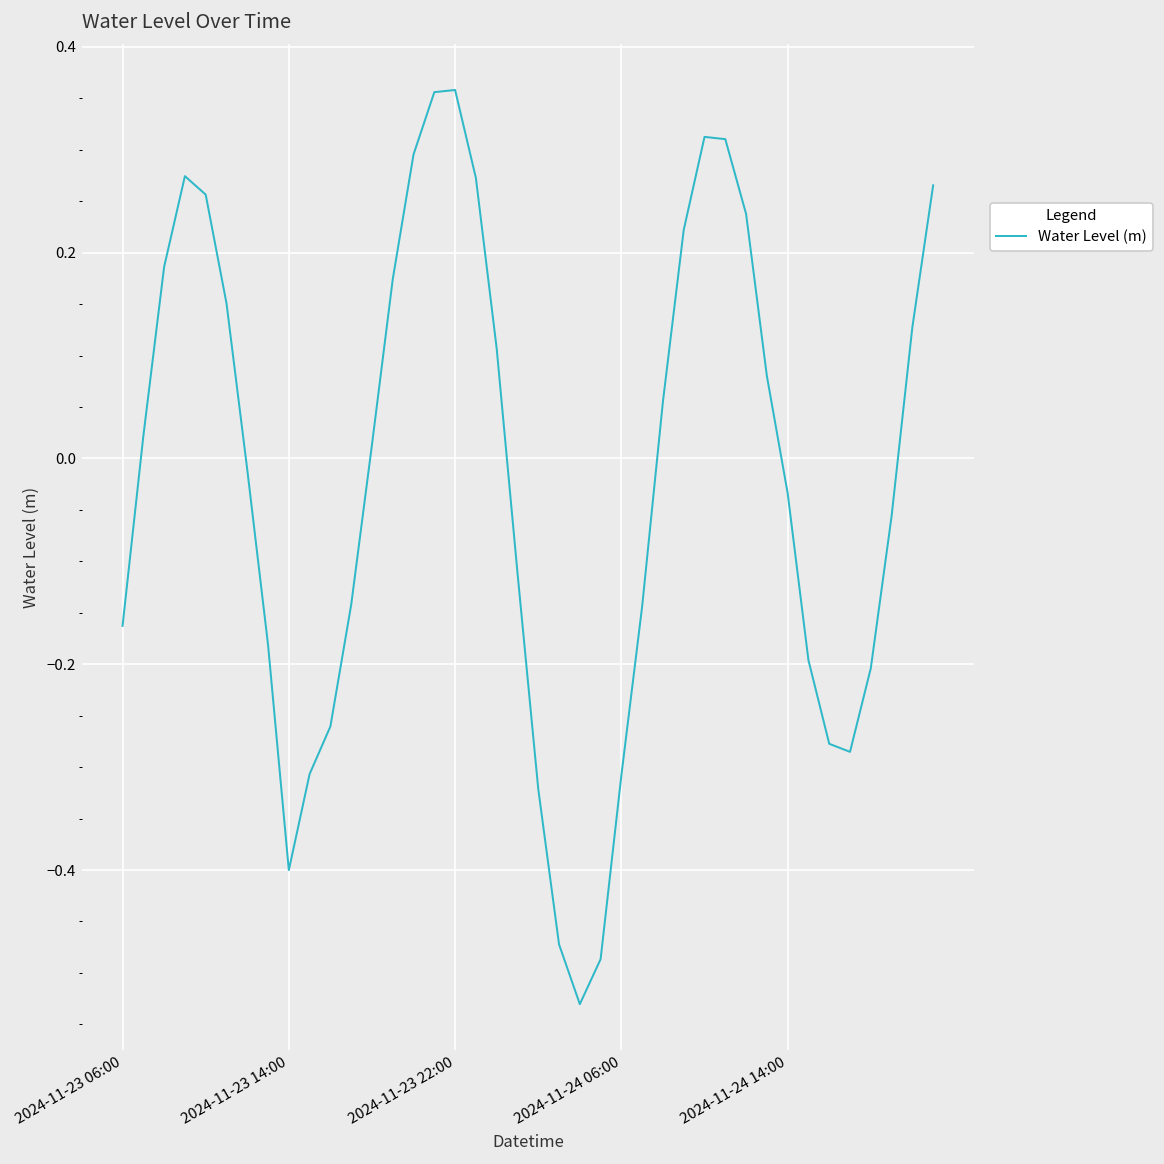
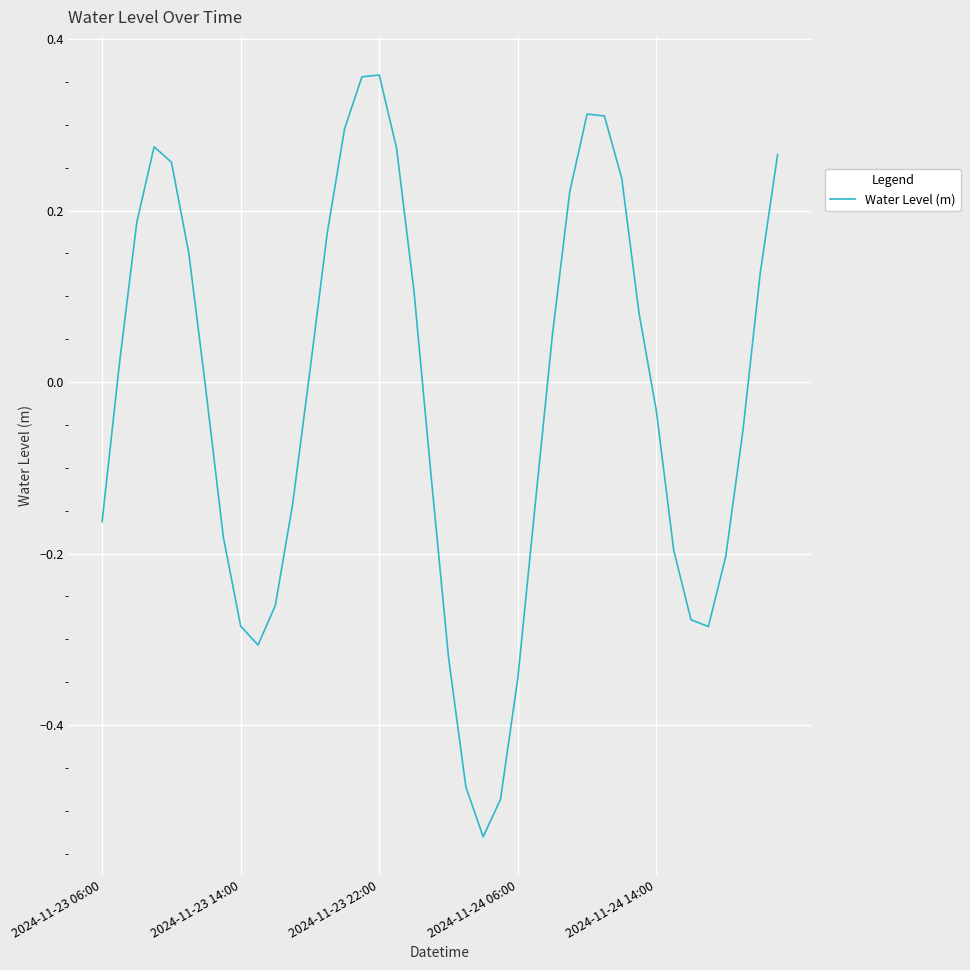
2024-11-23 14:00: -0.40 -> -0.28
2024-11-24 06:00: -0.31 -> -0.35
